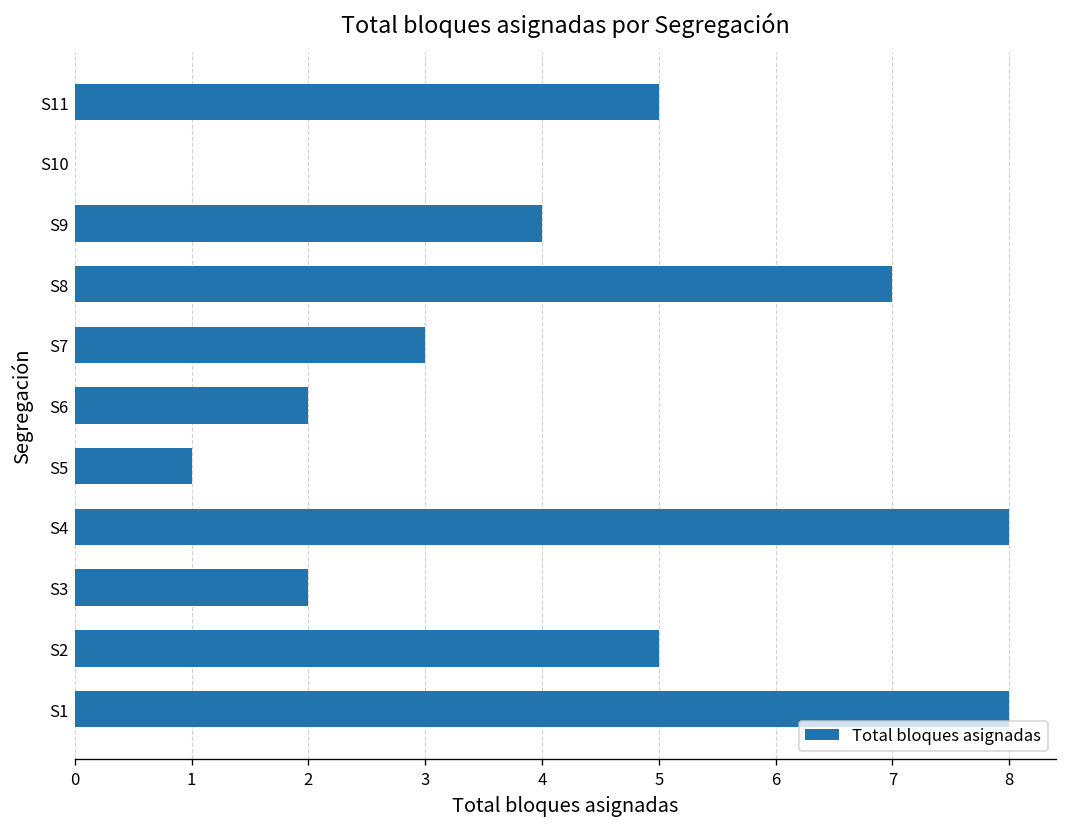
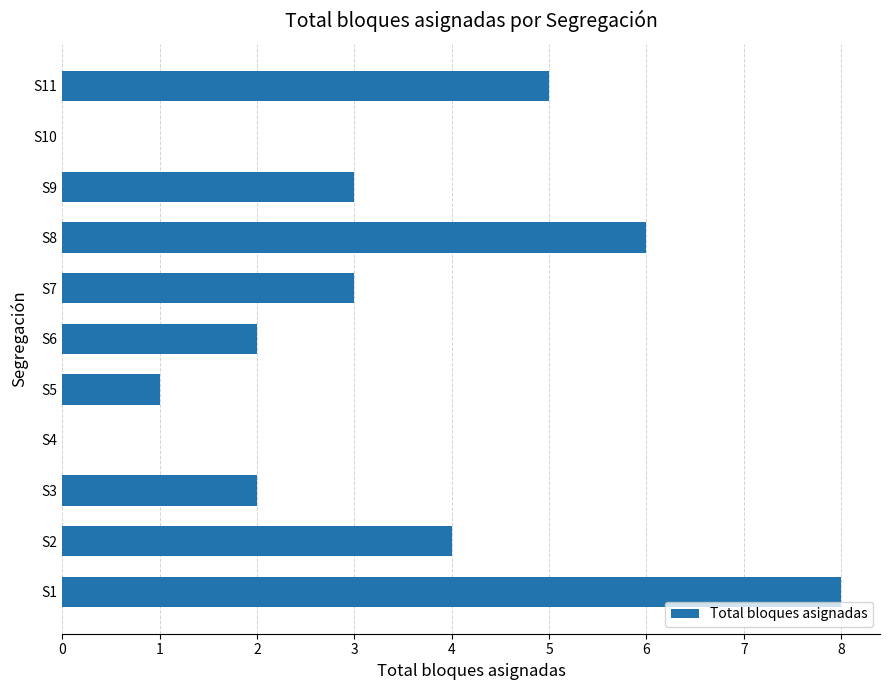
S9: 4 -> 3
S8: 7 -> 6
S4: 8 -> 0
S2: 5 -> 4
